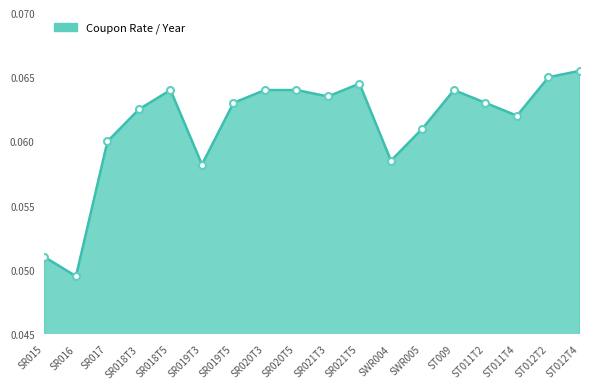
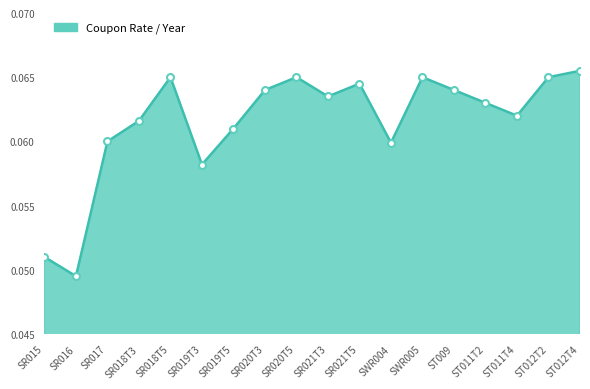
SR018T3: 0.0625 -> 0.0616
SR018T5: 0.064 -> 0.065
SR019T5: 0.063 -> 0.061
SR020T5: 0.064 -> 0.065
SWR004: 0.0585 -> 0.0599
SWR005: 0.061 -> 0.065
